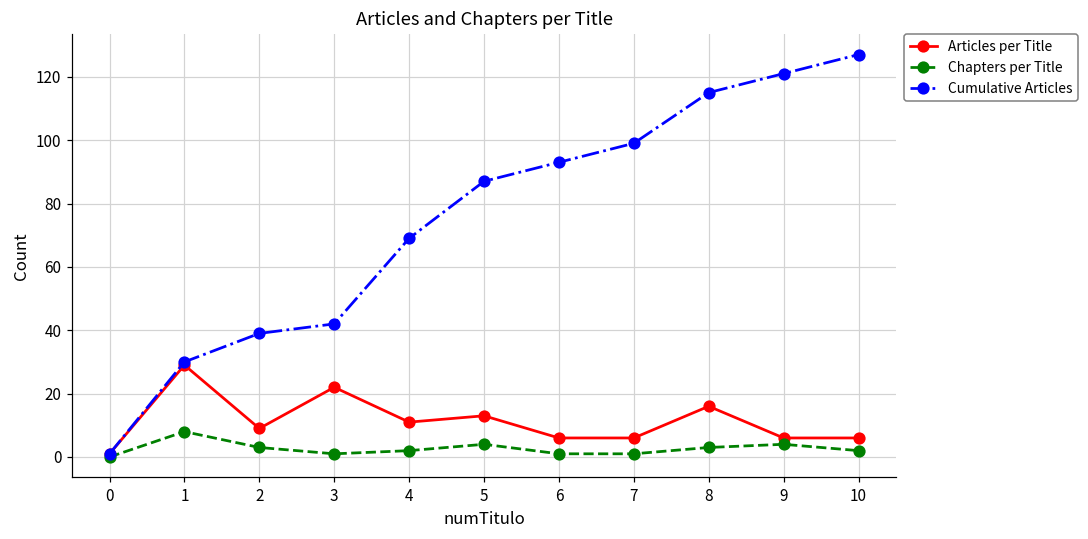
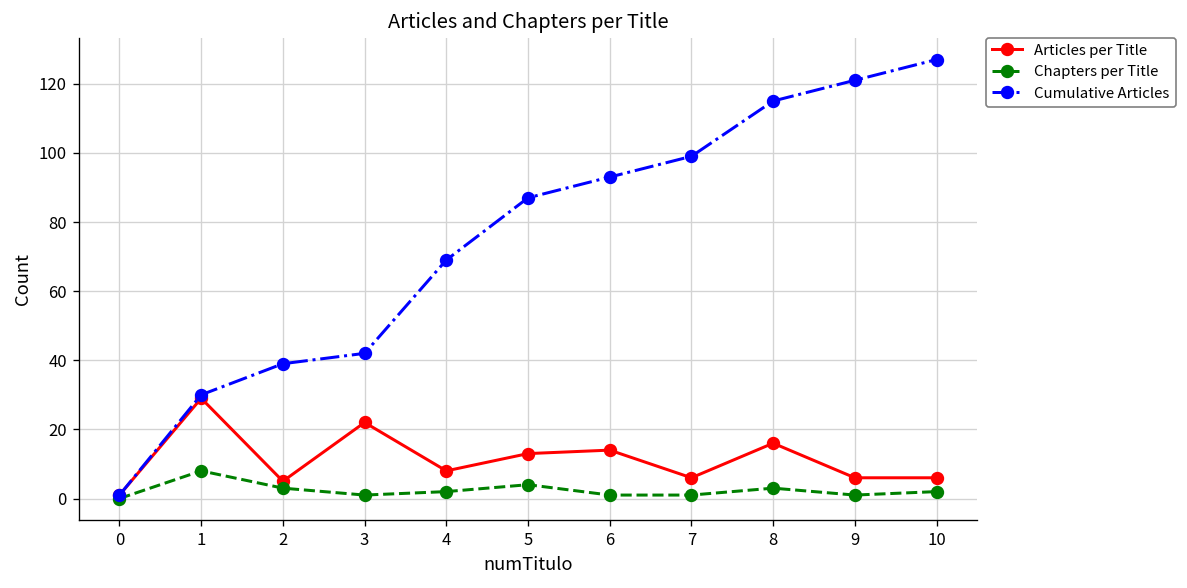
Articles per Title, 2: 9 -> 5
Articles per Title, 4: 11 -> 8
Articles per Title, 6: 6 -> 14
Chapters per Title, 9: 4 -> 1
